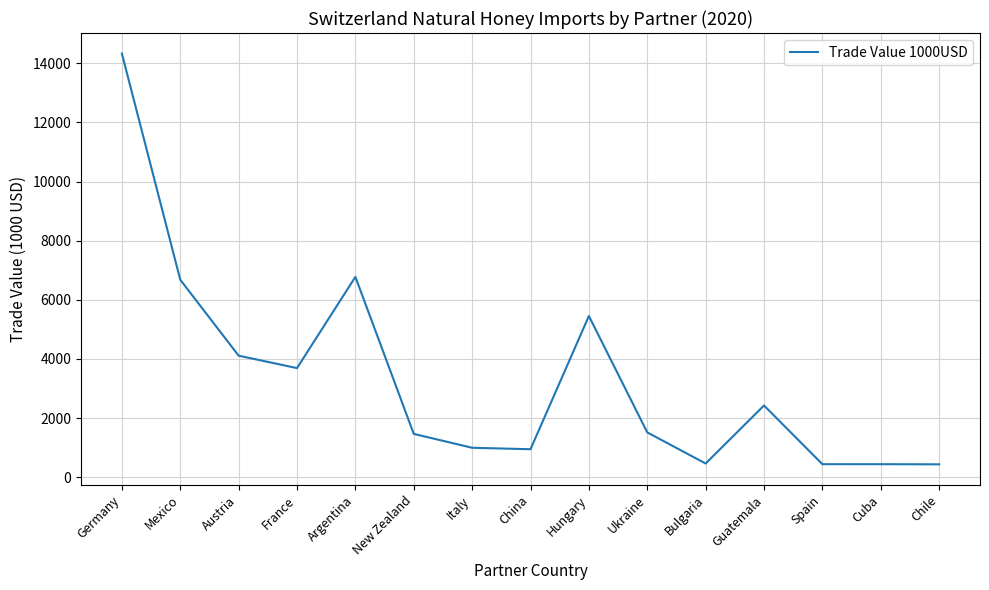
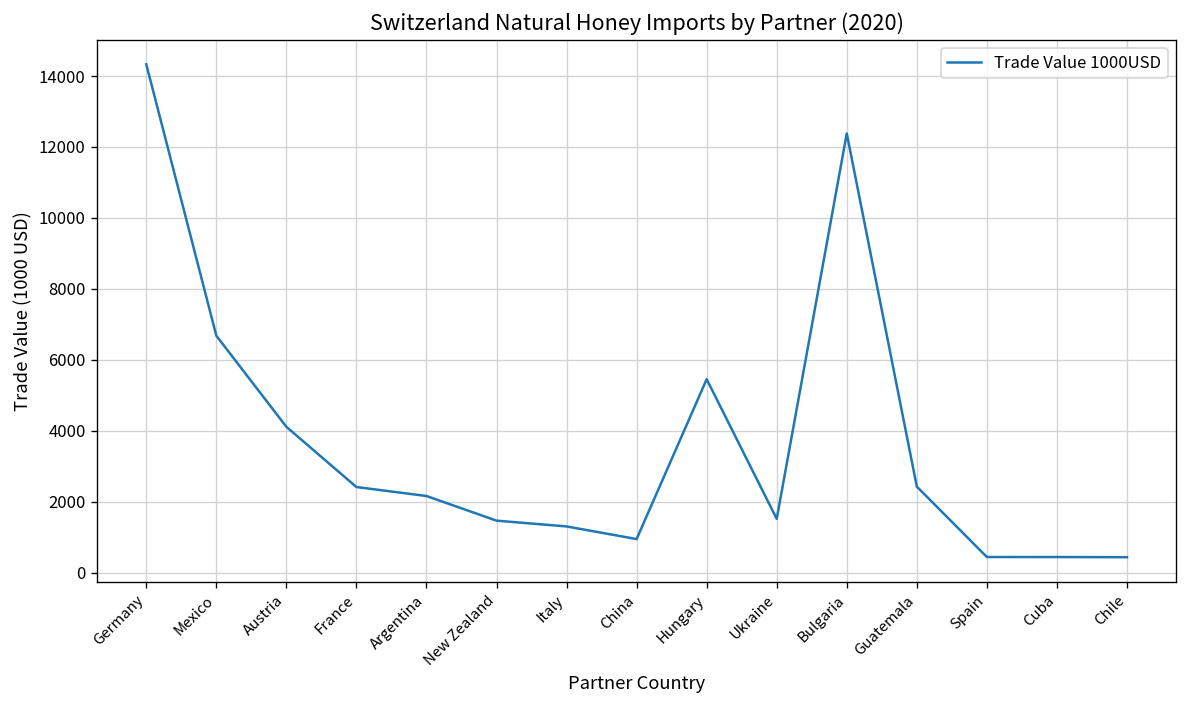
France: 3700 -> 2400
Argentina: 6800 -> 2200
Italy: 1000 -> 1300
Bulgaria: 500 -> 12400
